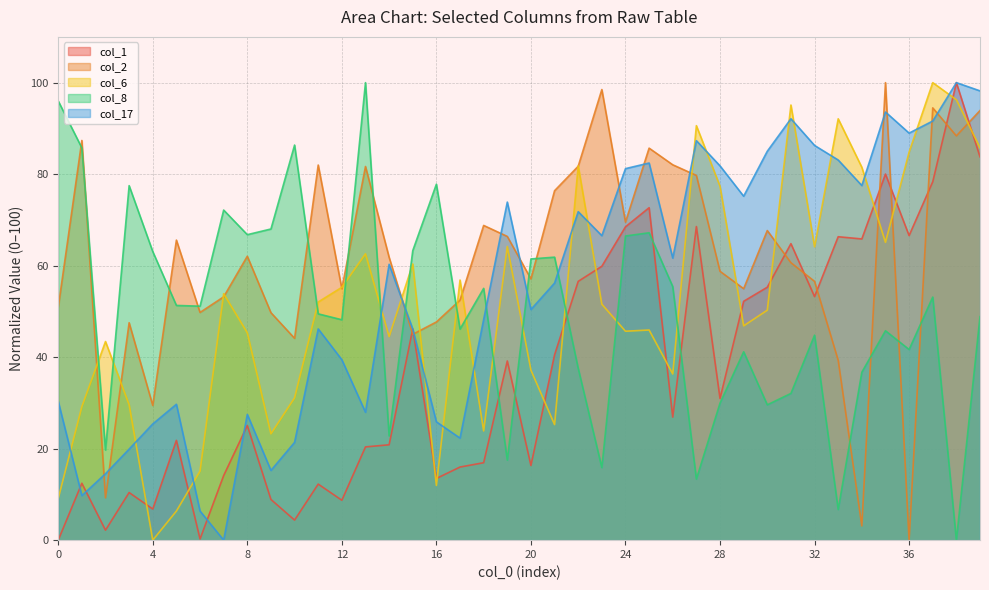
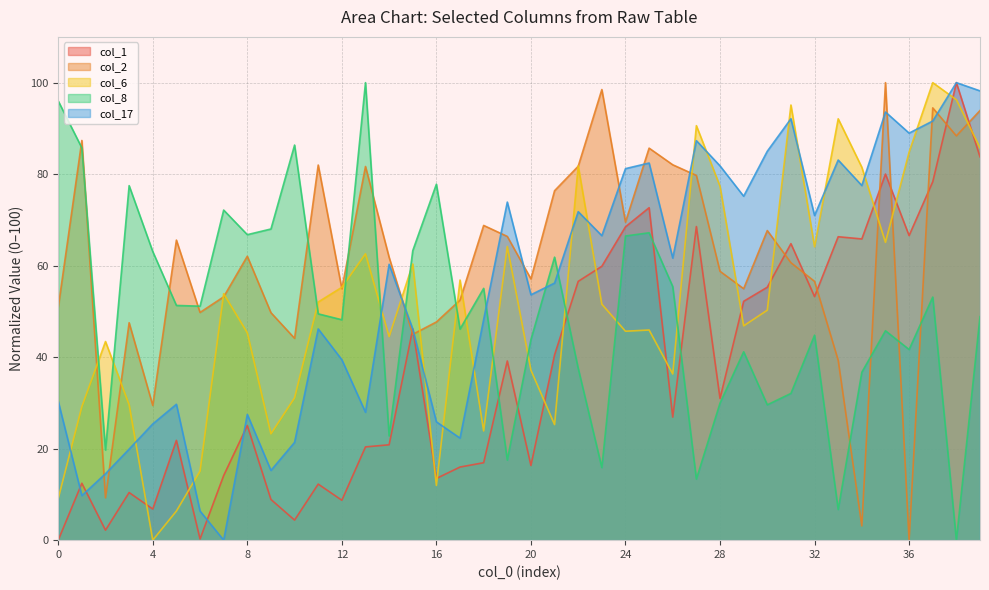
col_8, 20: 61 -> 44
col_17, 20: 50 -> 54
col_17, 32: 86 -> 71
